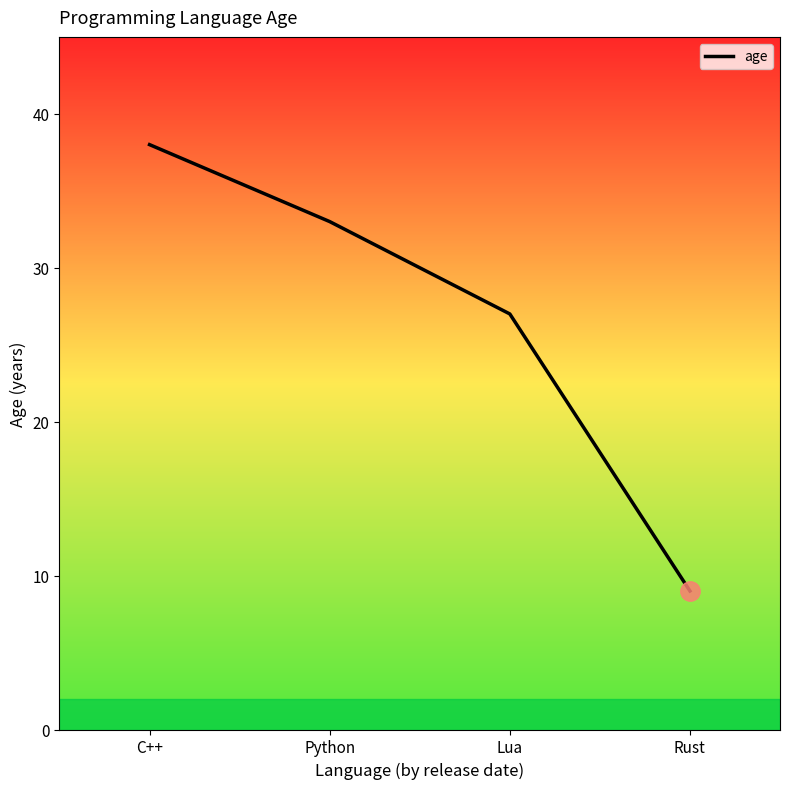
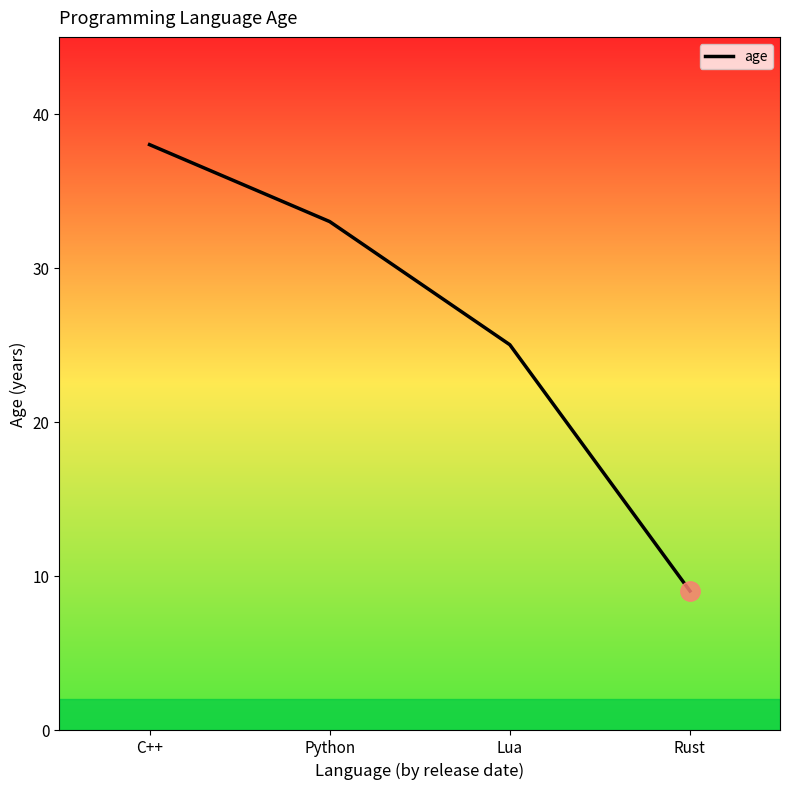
age, Lua: 27 -> 25
